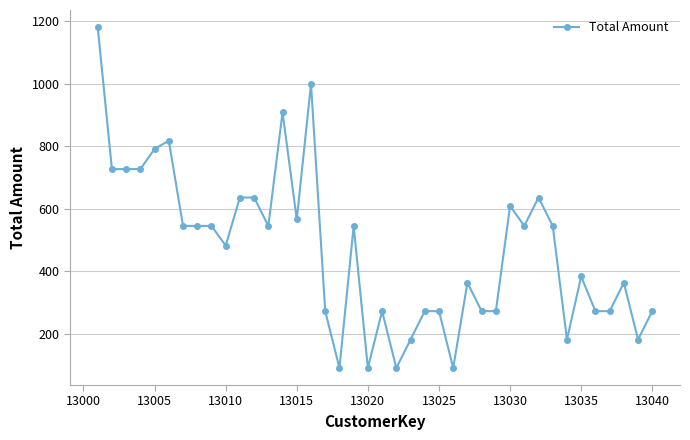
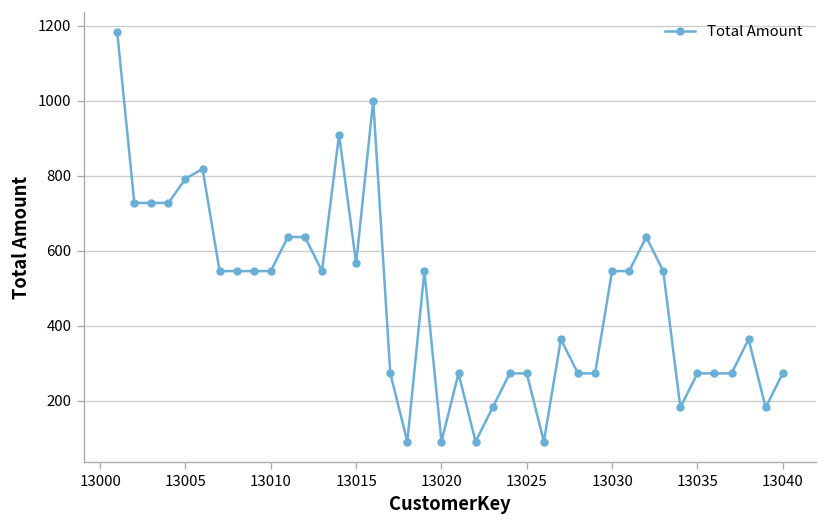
13010: 480 -> 550
13030: 610 -> 550
13035: 380 -> 270
